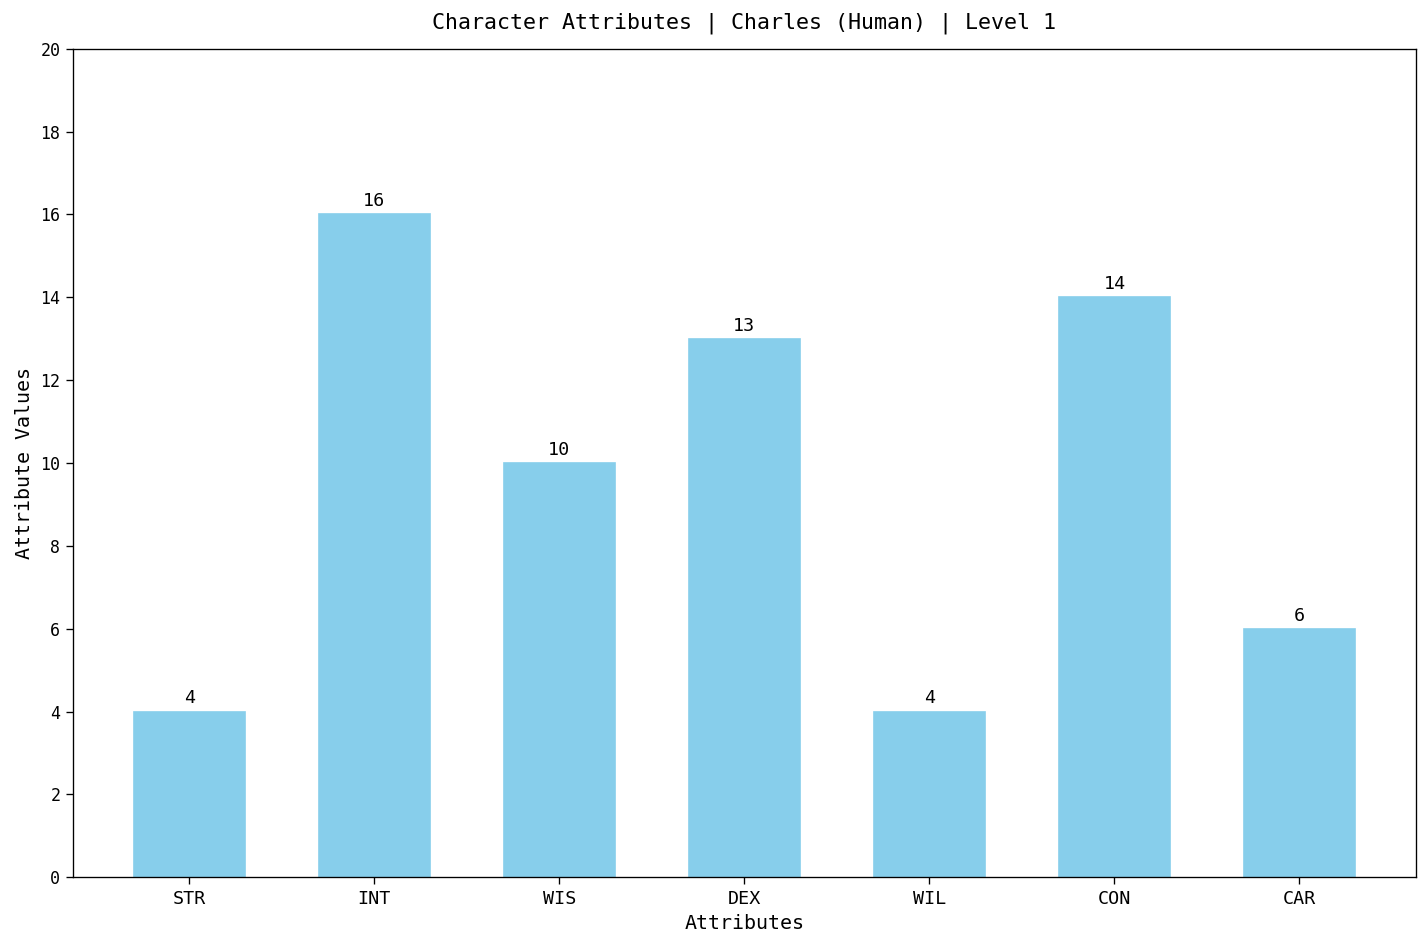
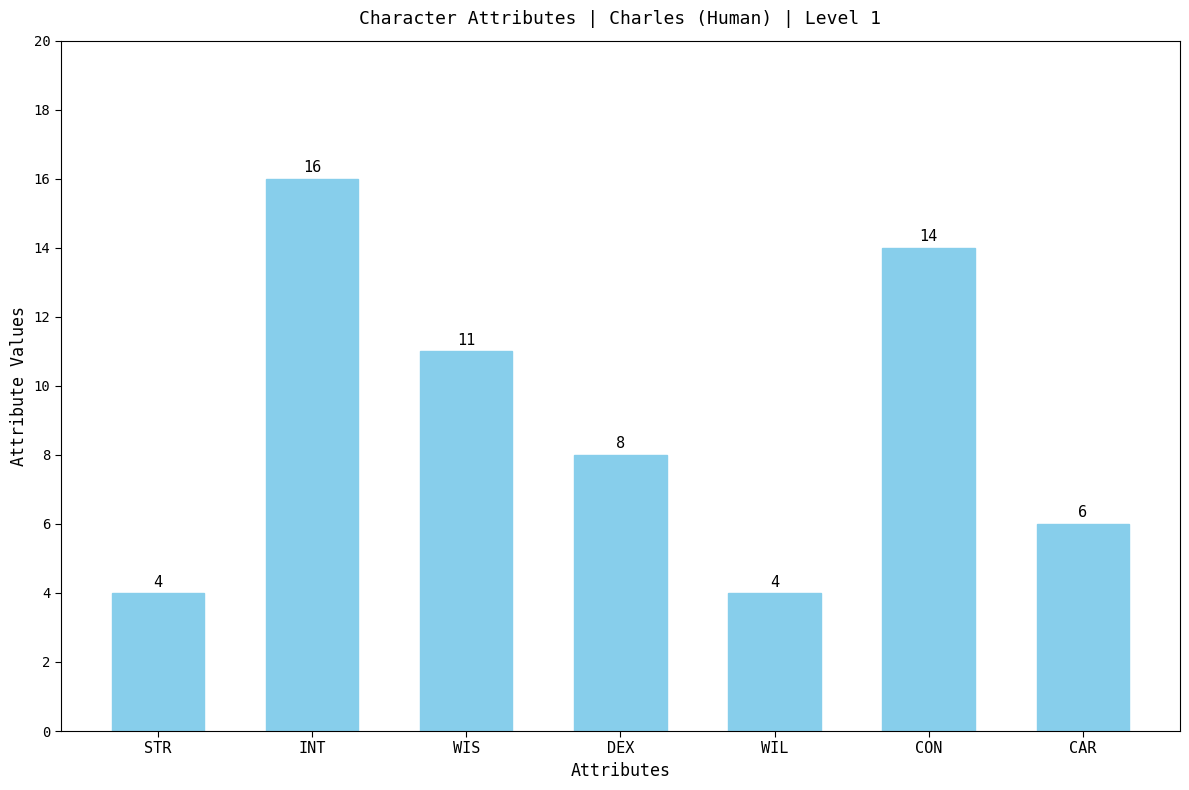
WIS: 10 -> 11
DEX: 13 -> 8
